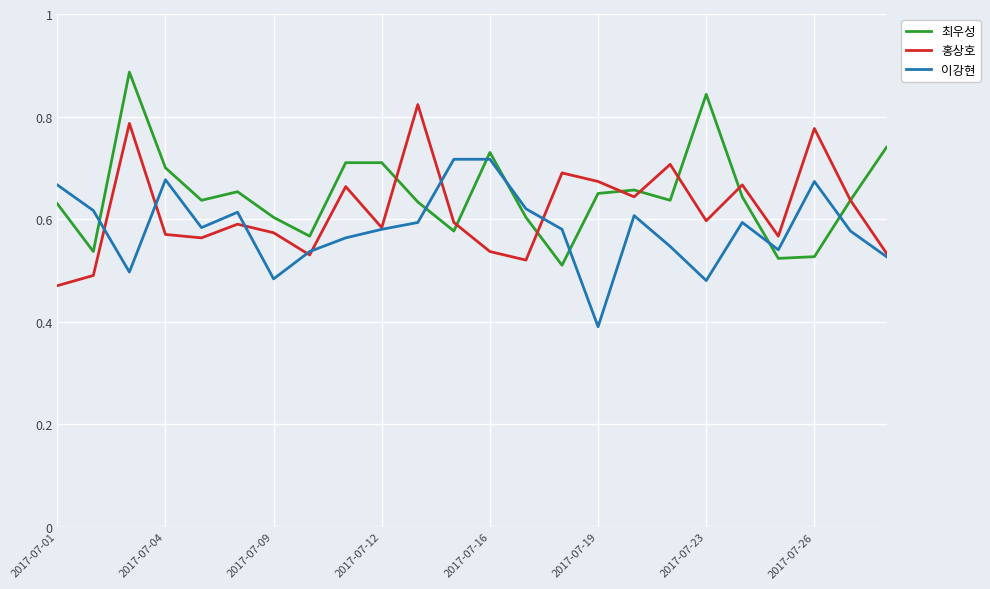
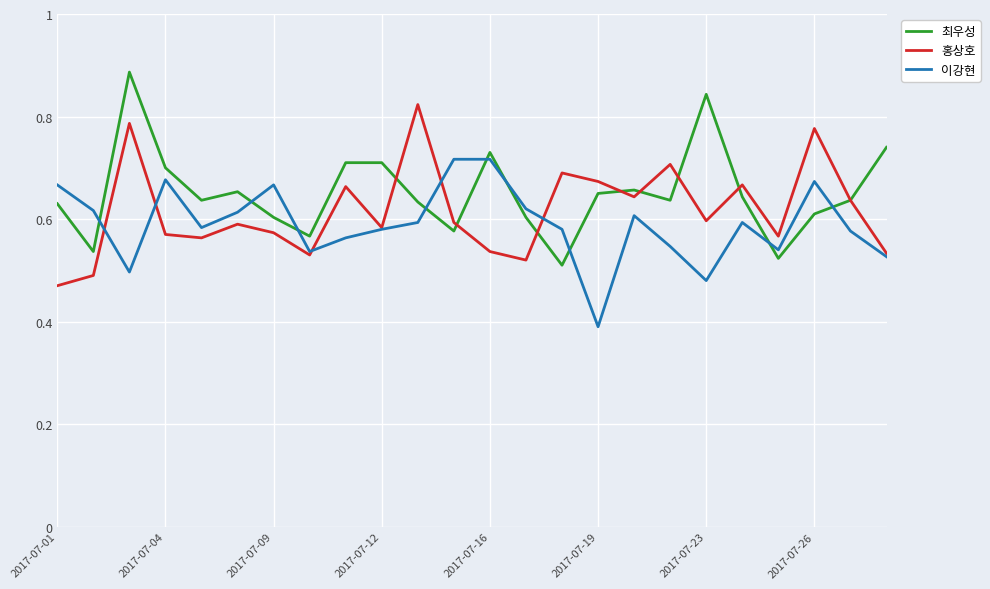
이강현, 2017-07-09: 0.48 -> 0.67
최우성, 2017-07-26: 0.53 -> 0.61
